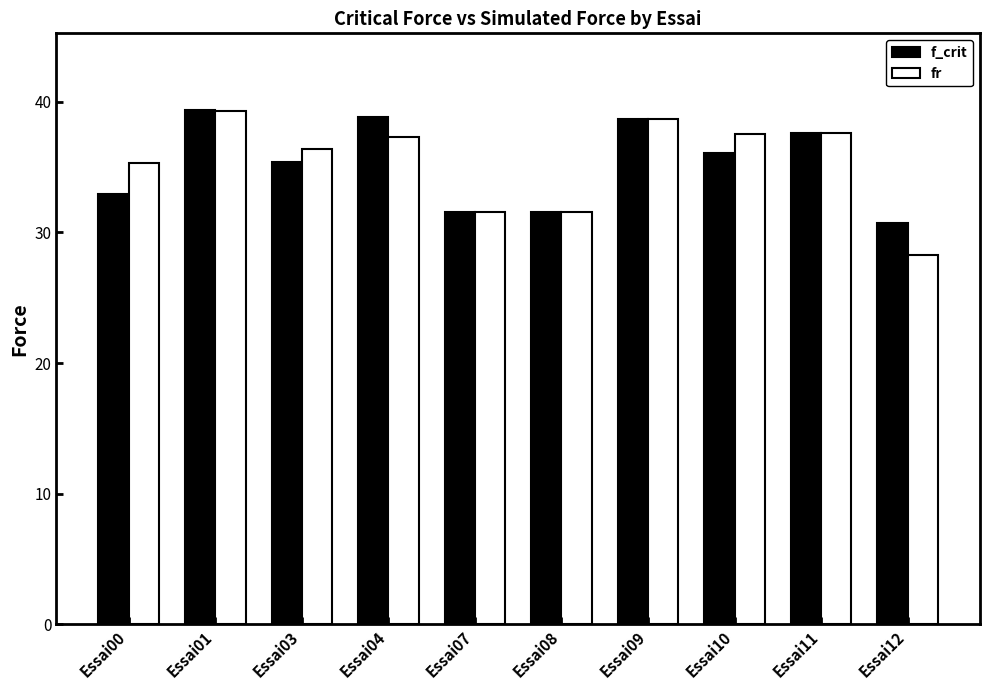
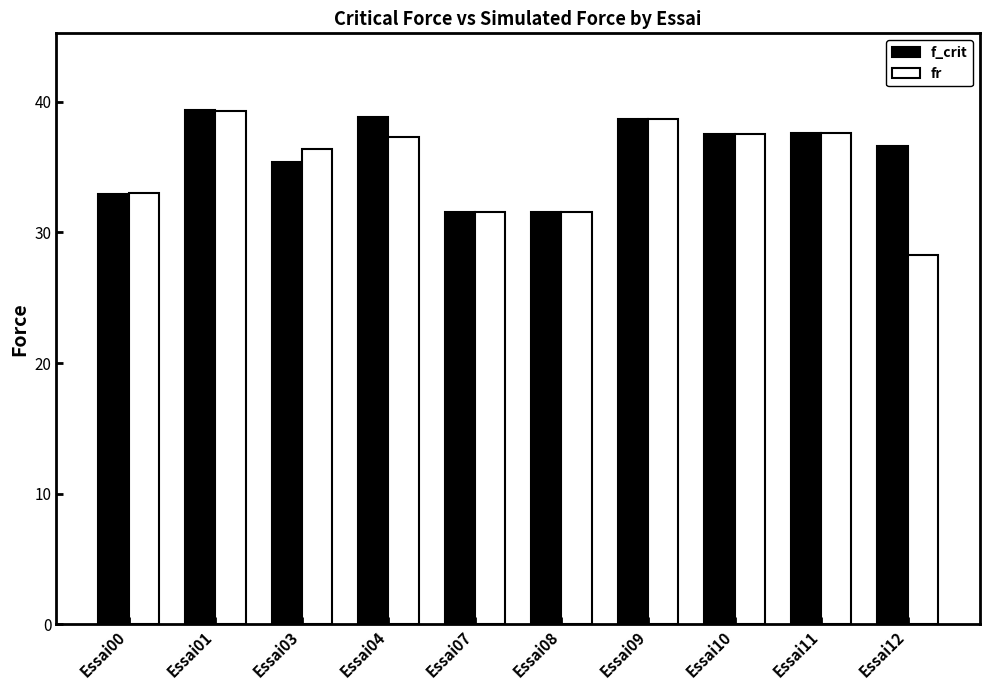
fr, Essai00: 35.3 -> 33.0
f_crit, Essai10: 36.1 -> 37.6
f_crit, Essai12: 30.8 -> 36.6
